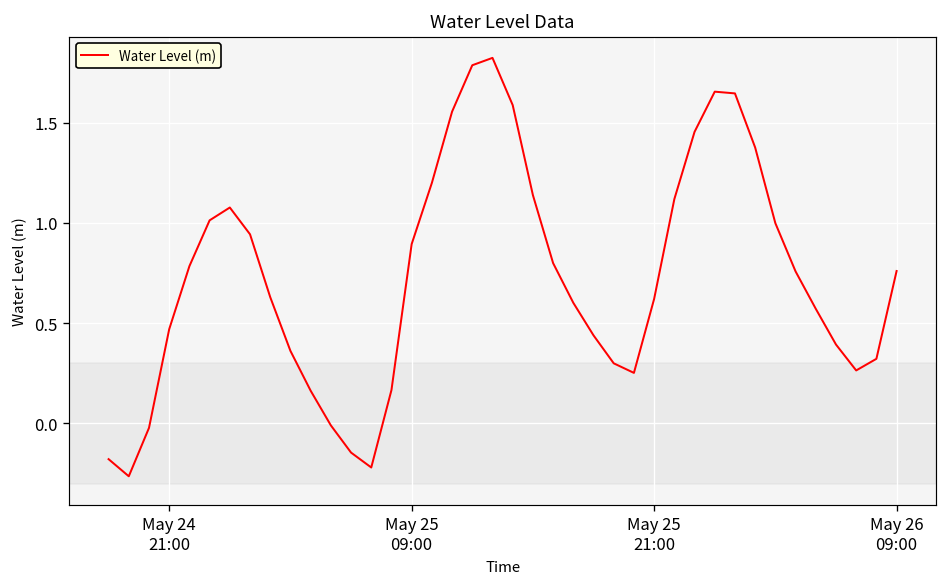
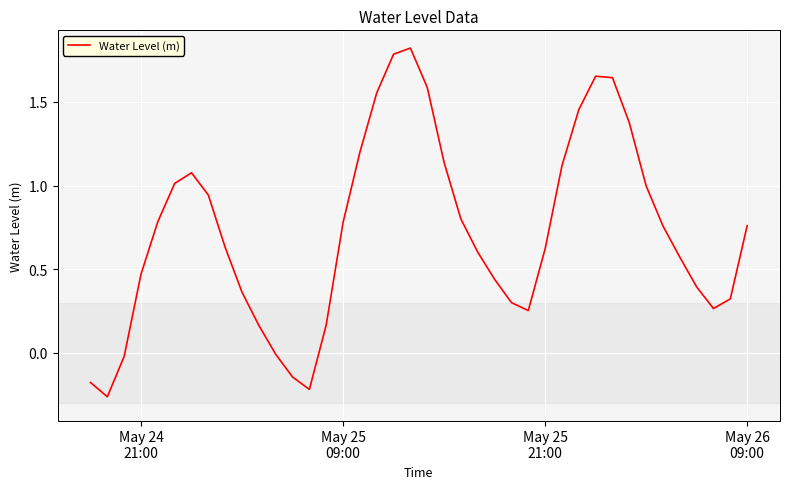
May 25 09:00: 0.89 -> 0.78
